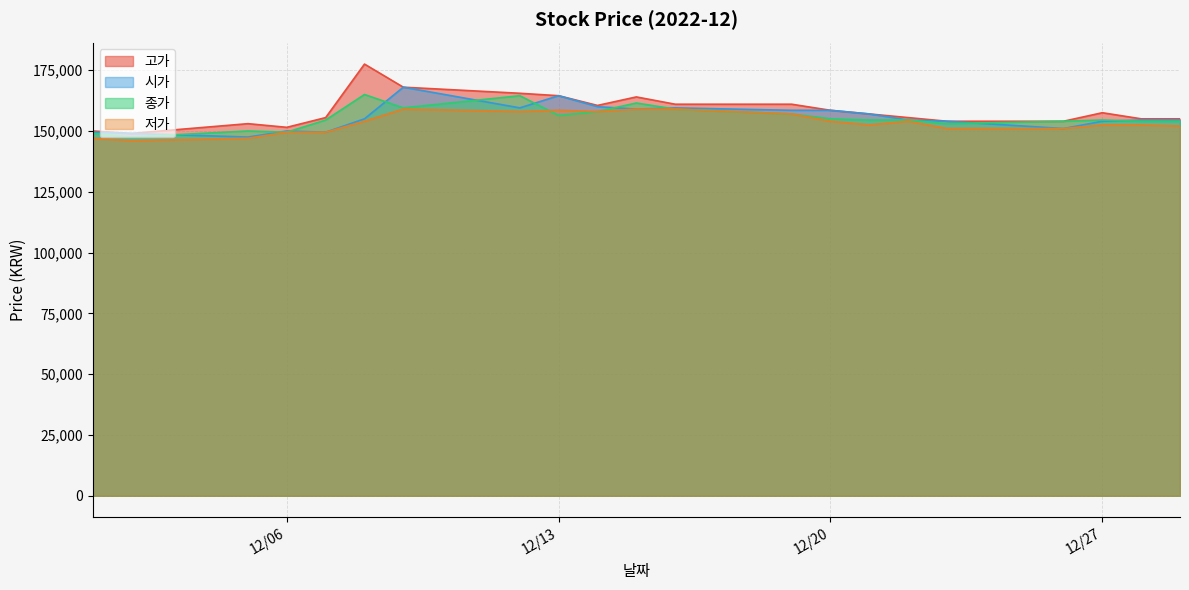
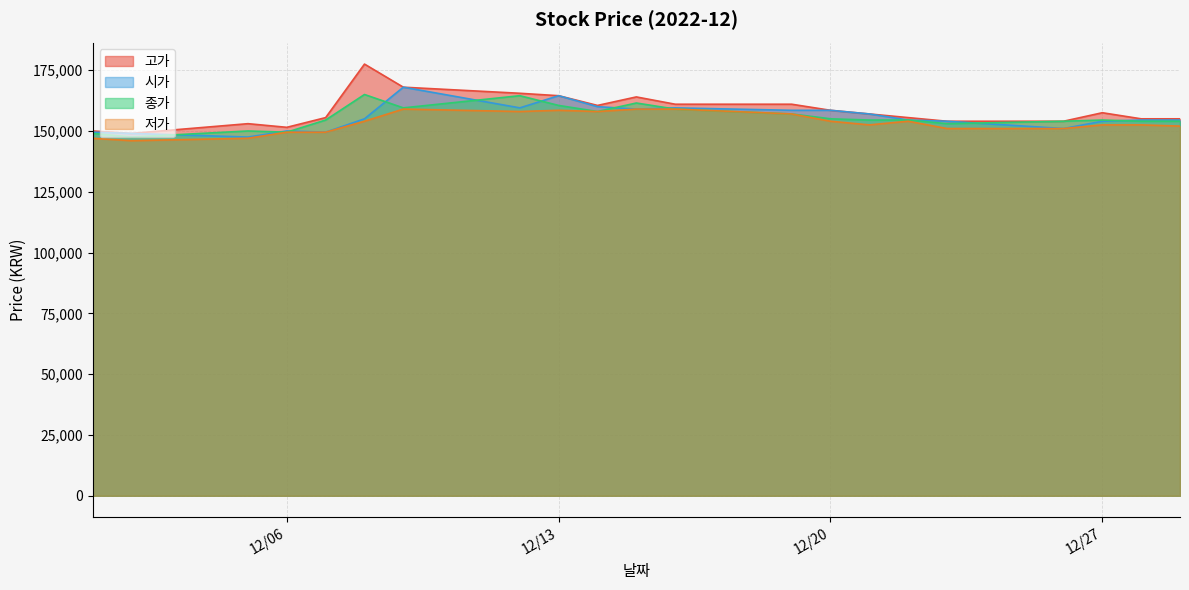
종가, 12/13: 156,000 -> 161,000
